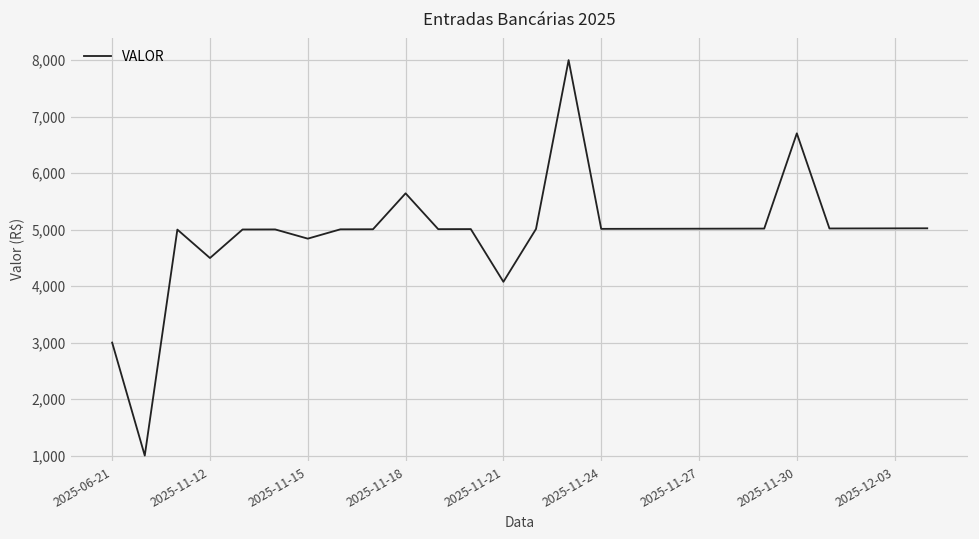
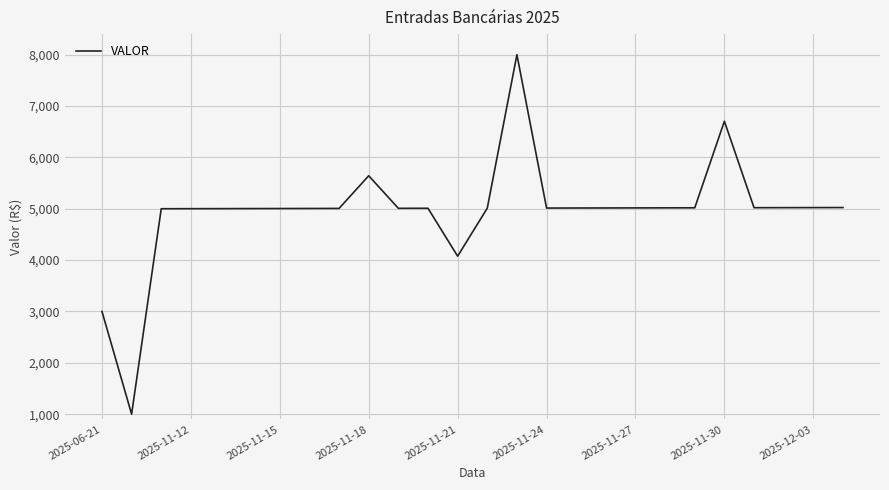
2025-11-12: 4,500 -> 5,000
2025-11-15: 4,800 -> 5,000
